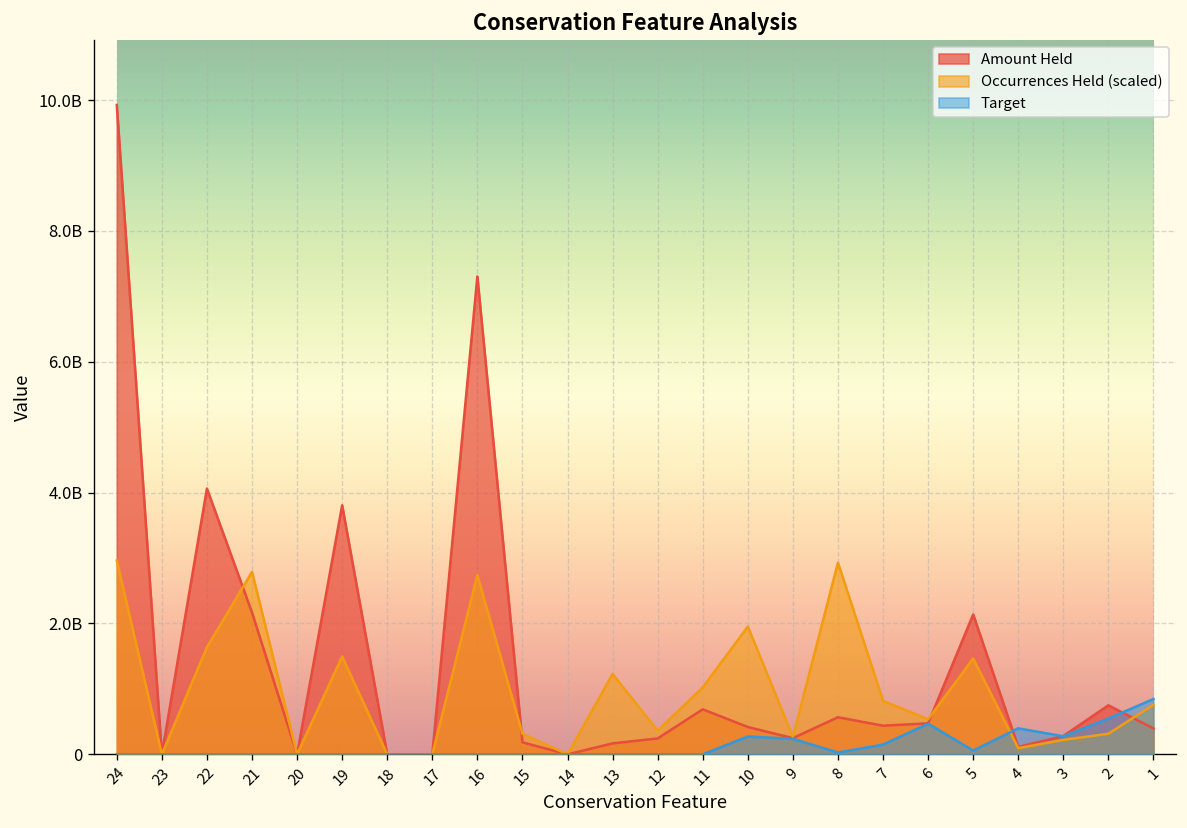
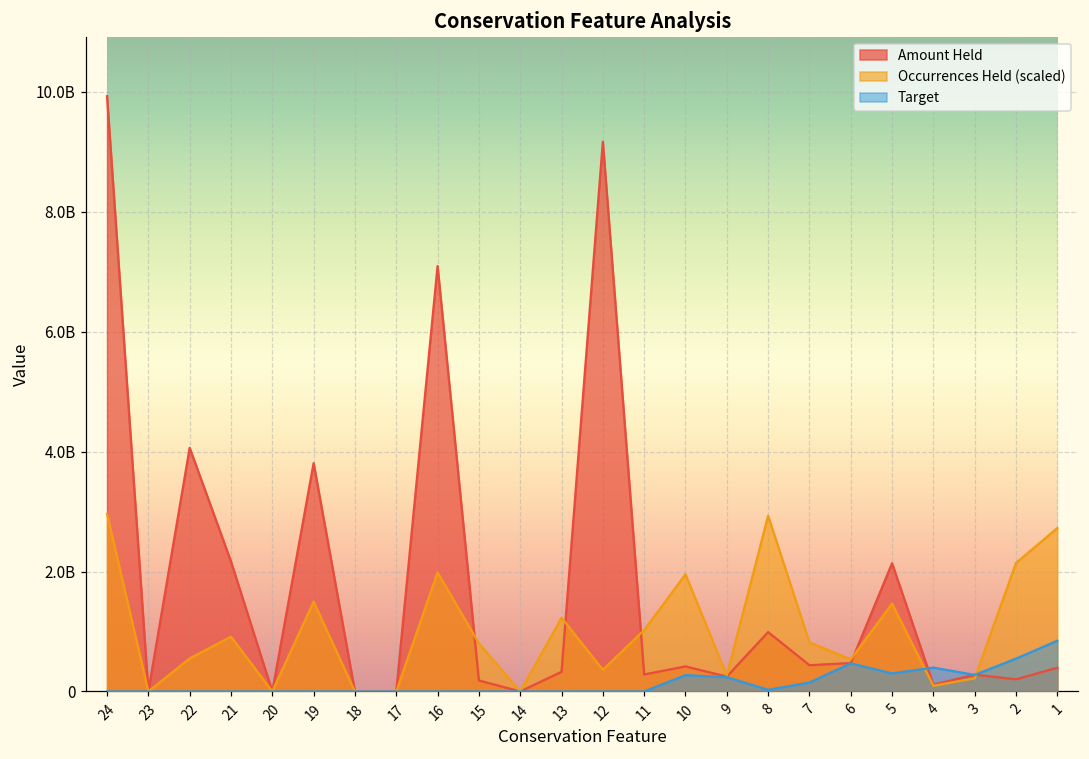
Occurrences Held (scaled), 22: 1600000000 -> 600000000
Occurrences Held (scaled), 21: 2800000000 -> 900000000
Amount Held, 16: 7300000000 -> 7100000000
Occurrences Held (scaled), 16: 2700000000 -> 2000000000
Occurrences Held (scaled), 15: 300000000 -> 800000000
Amount Held, 13: 200000000 -> 300000000
Amount Held, 12: 200000000 -> 9200000000
Amount Held, 11: 700000000 -> 300000000
Amount Held, 8: 600000000 -> 1000000000
Target, 5: 100000000 -> 300000000
Amount Held, 2: 800000000 -> 200000000
Occurrences Held (scaled), 2: 300000000 -> 2100000000
Occurrences Held (scaled), 1: 800000000 -> 2700000000
